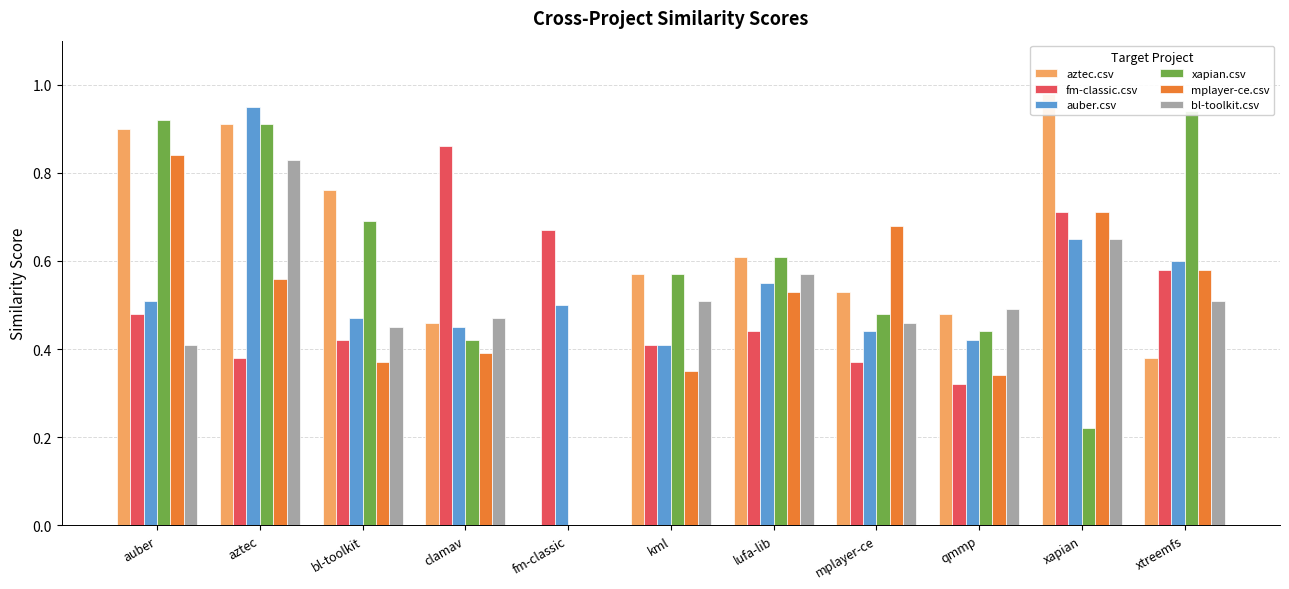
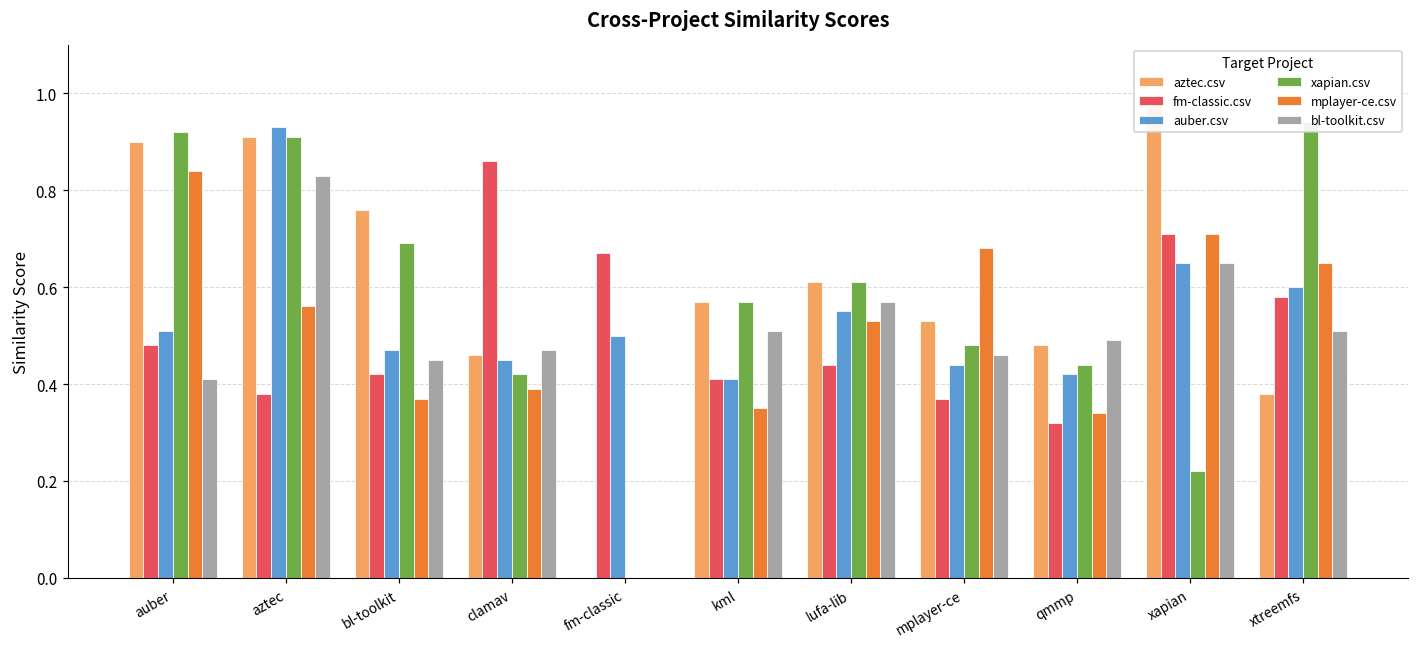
auber.csv, aztec: 0.95 -> 0.93
mplayer-ce.csv, xtreemfs: 0.58 -> 0.65
